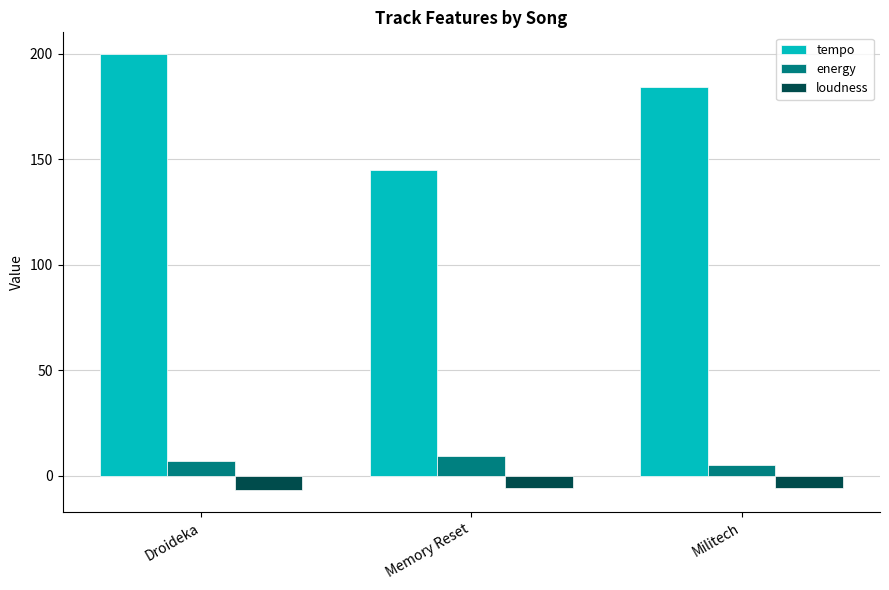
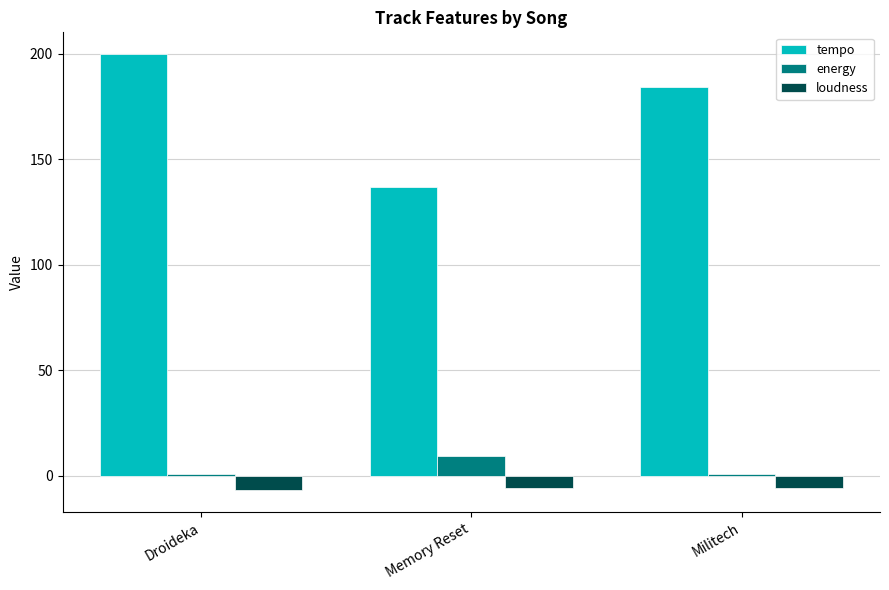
energy, Droideka: 7 -> 1
tempo, Memory Reset: 145 -> 137
energy, Militech: 5 -> 1
